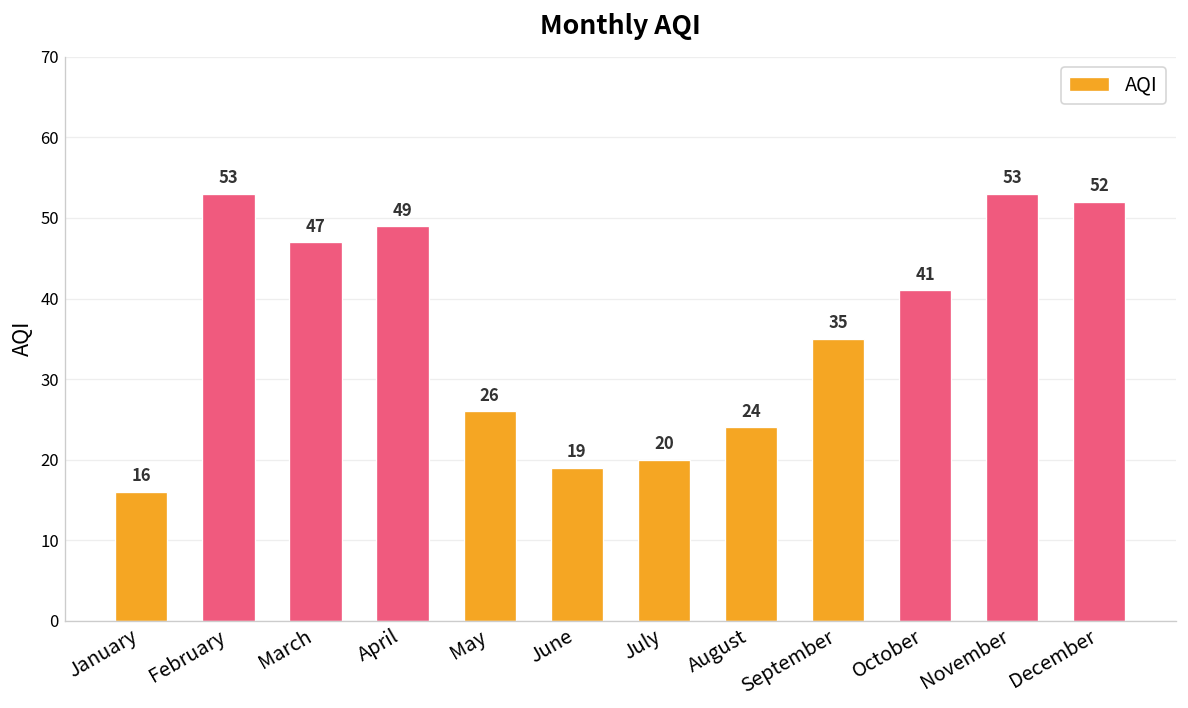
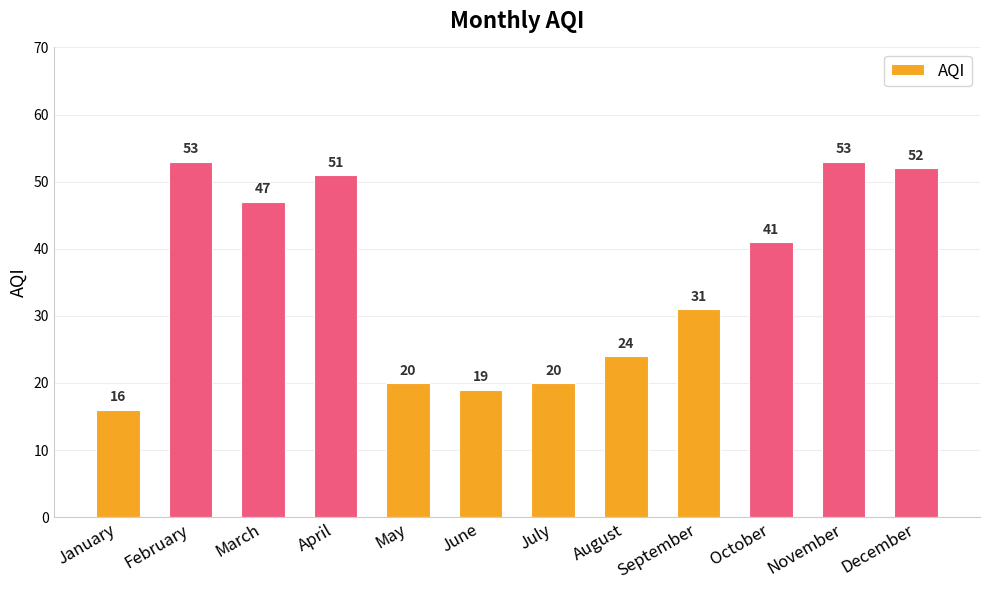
April: 49 -> 51
May: 26 -> 20
September: 35 -> 31
